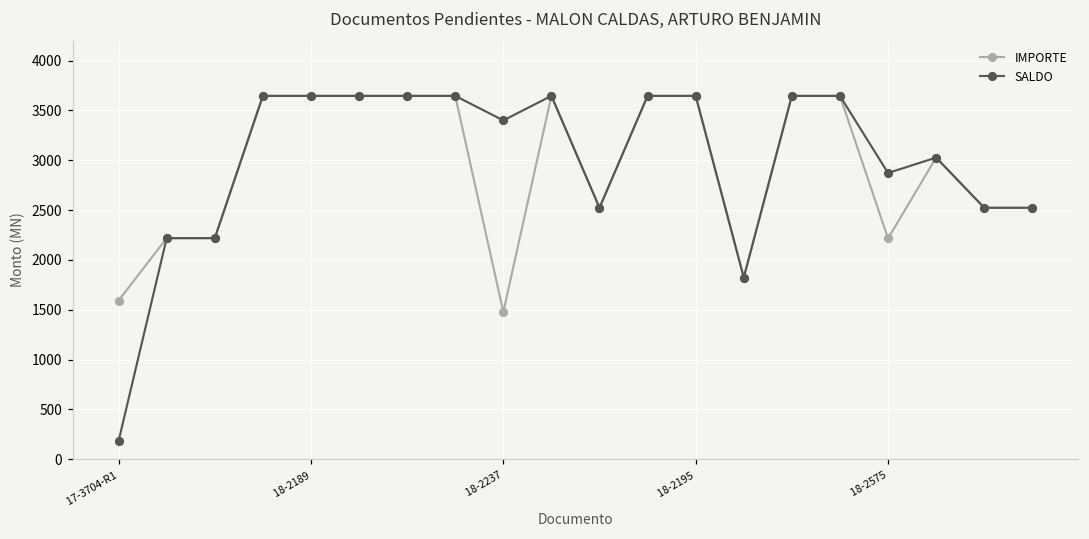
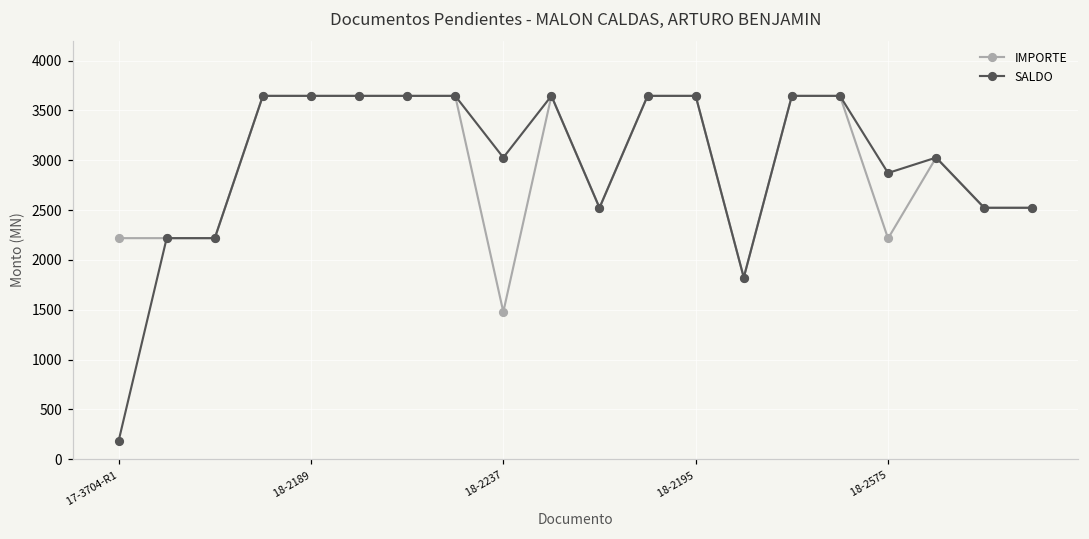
IMPORTE, 17-3704-R1: 1600 -> 2200
SALDO, 18-2237: 3400 -> 3000
